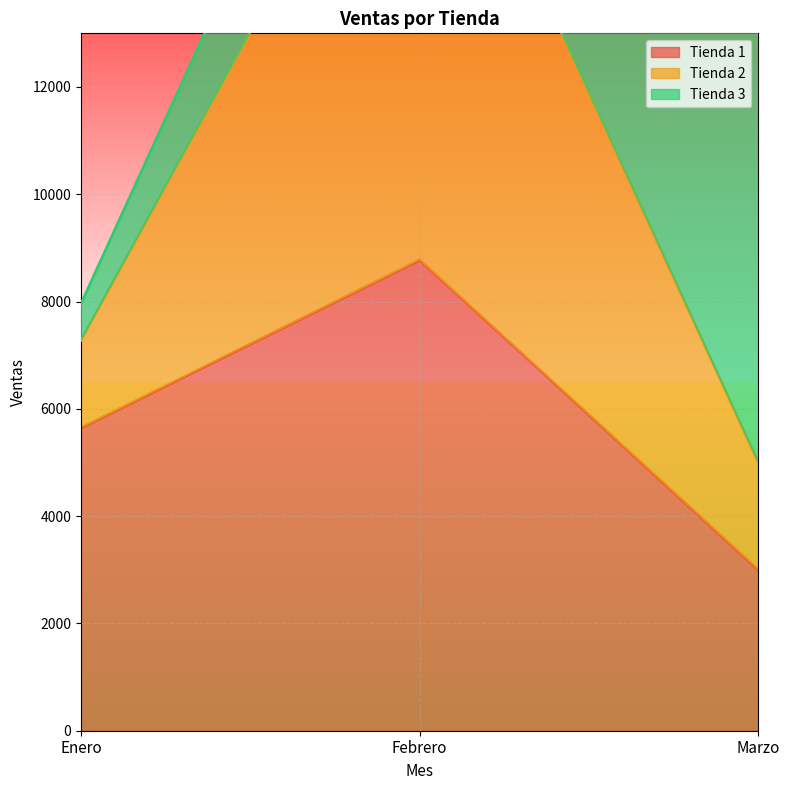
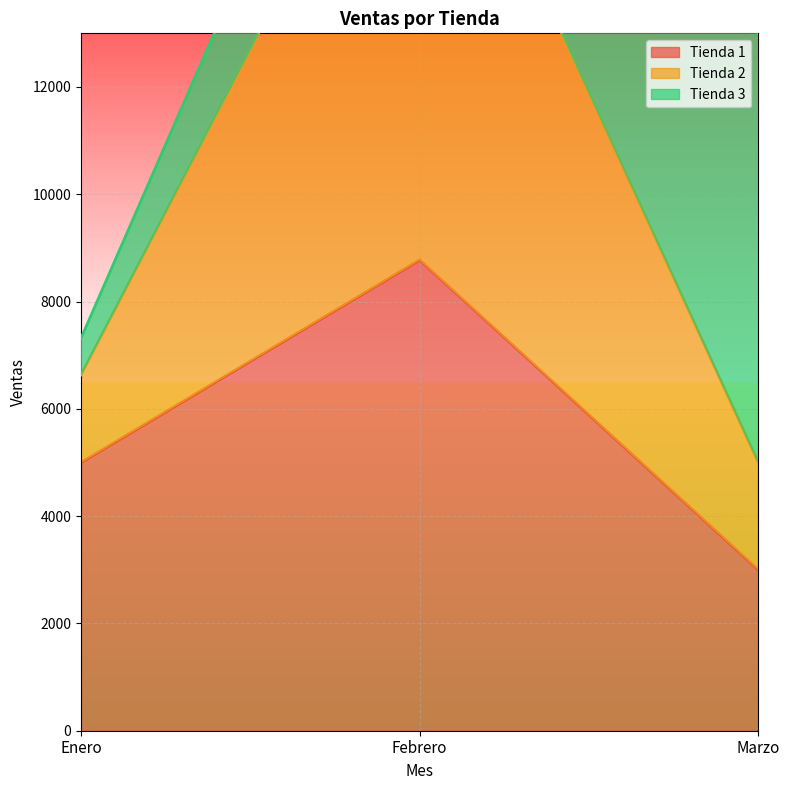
Tienda 1, Enero: 5600 -> 5000
